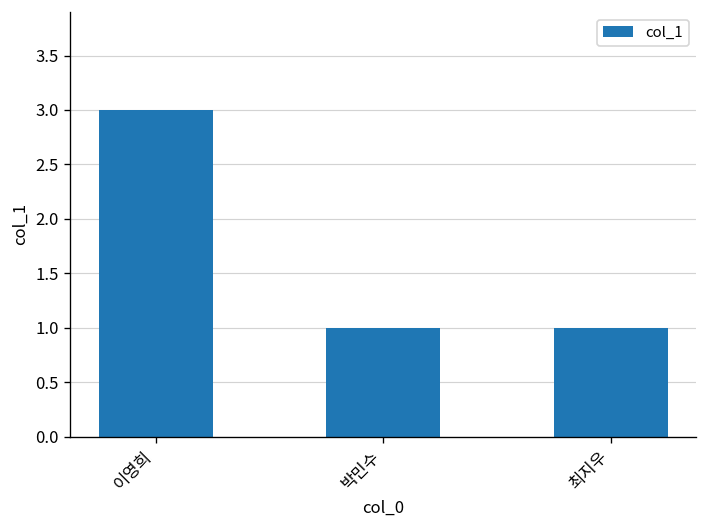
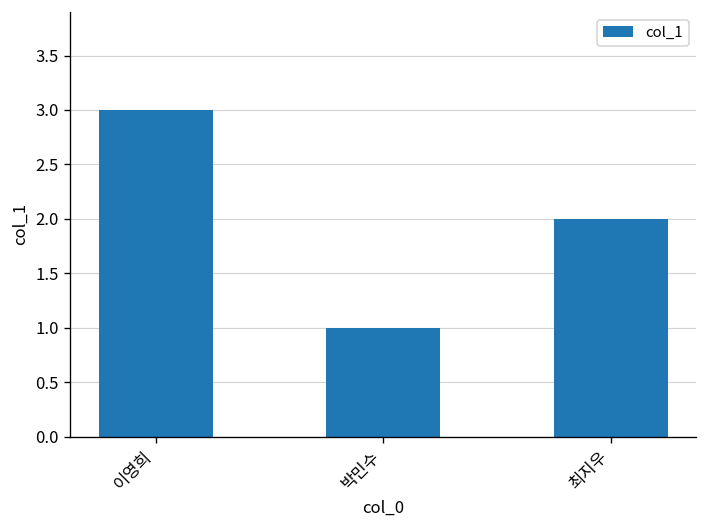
최지우: 1 -> 2
